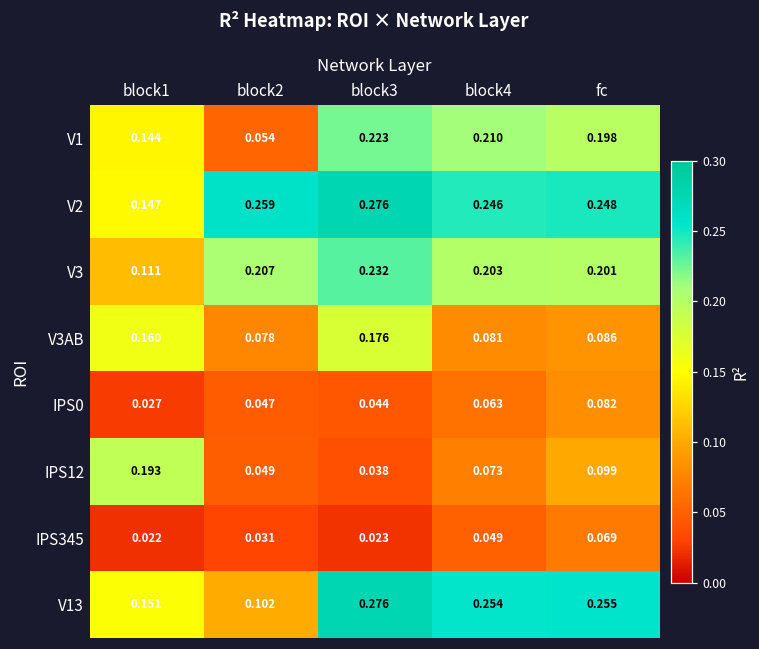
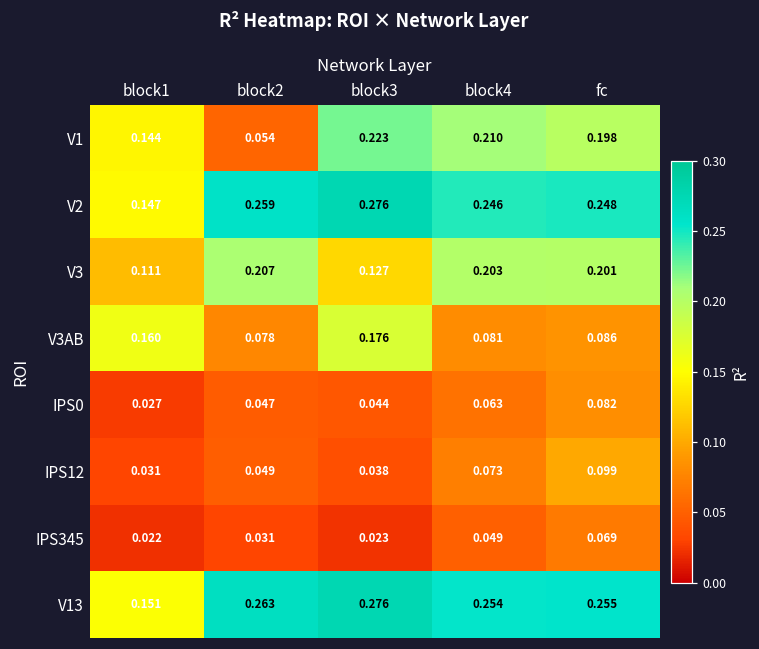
V3, block3: 0.232 -> 0.127
IPS12, block1: 0.193 -> 0.031
V13, block2: 0.102 -> 0.263
